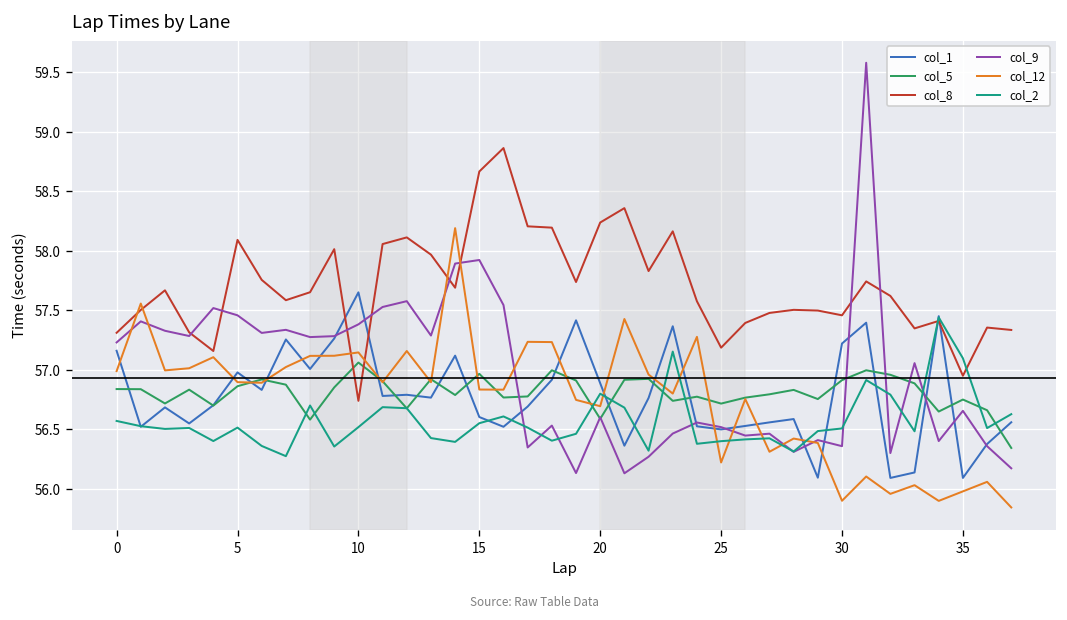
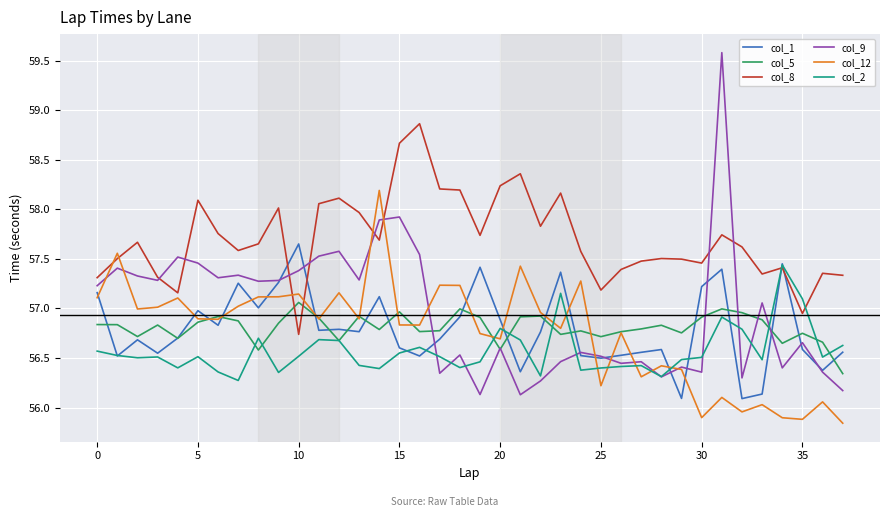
col_12, 0: 57.0 -> 57.1
col_1, 35: 56.1 -> 56.6
col_12, 35: 56.0 -> 55.9
